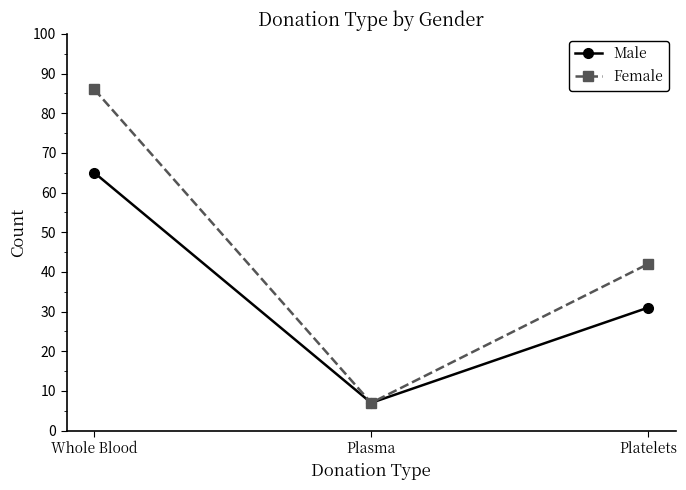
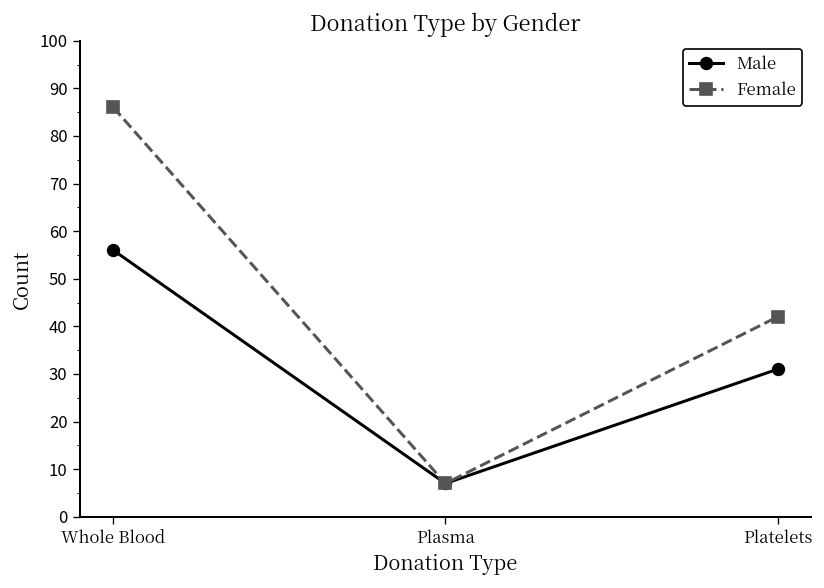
Male, Whole Blood: 65 -> 56
